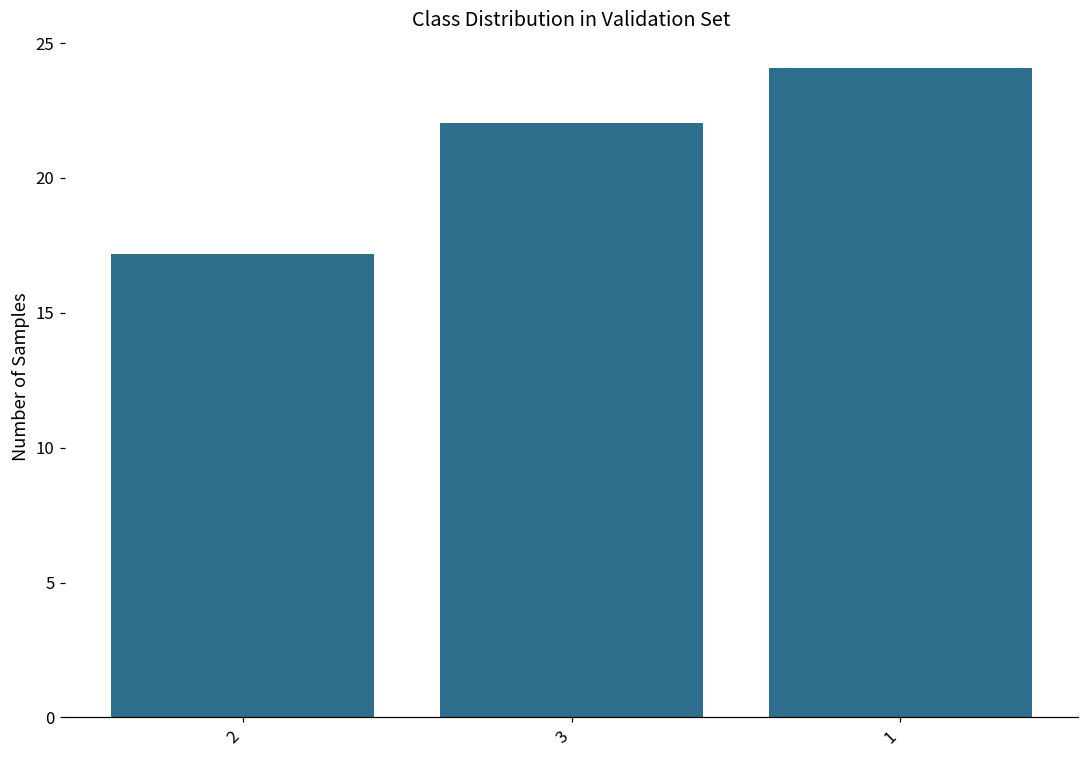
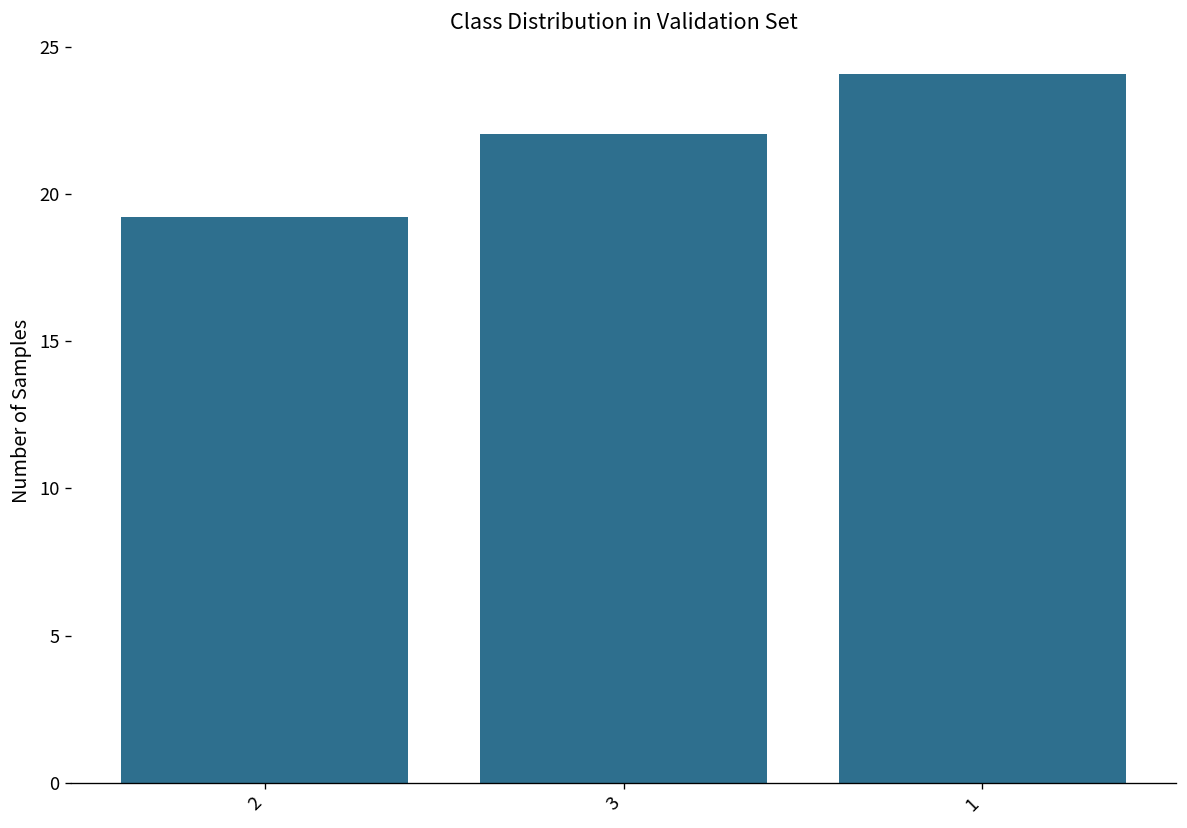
2: 17.2 -> 19.2
